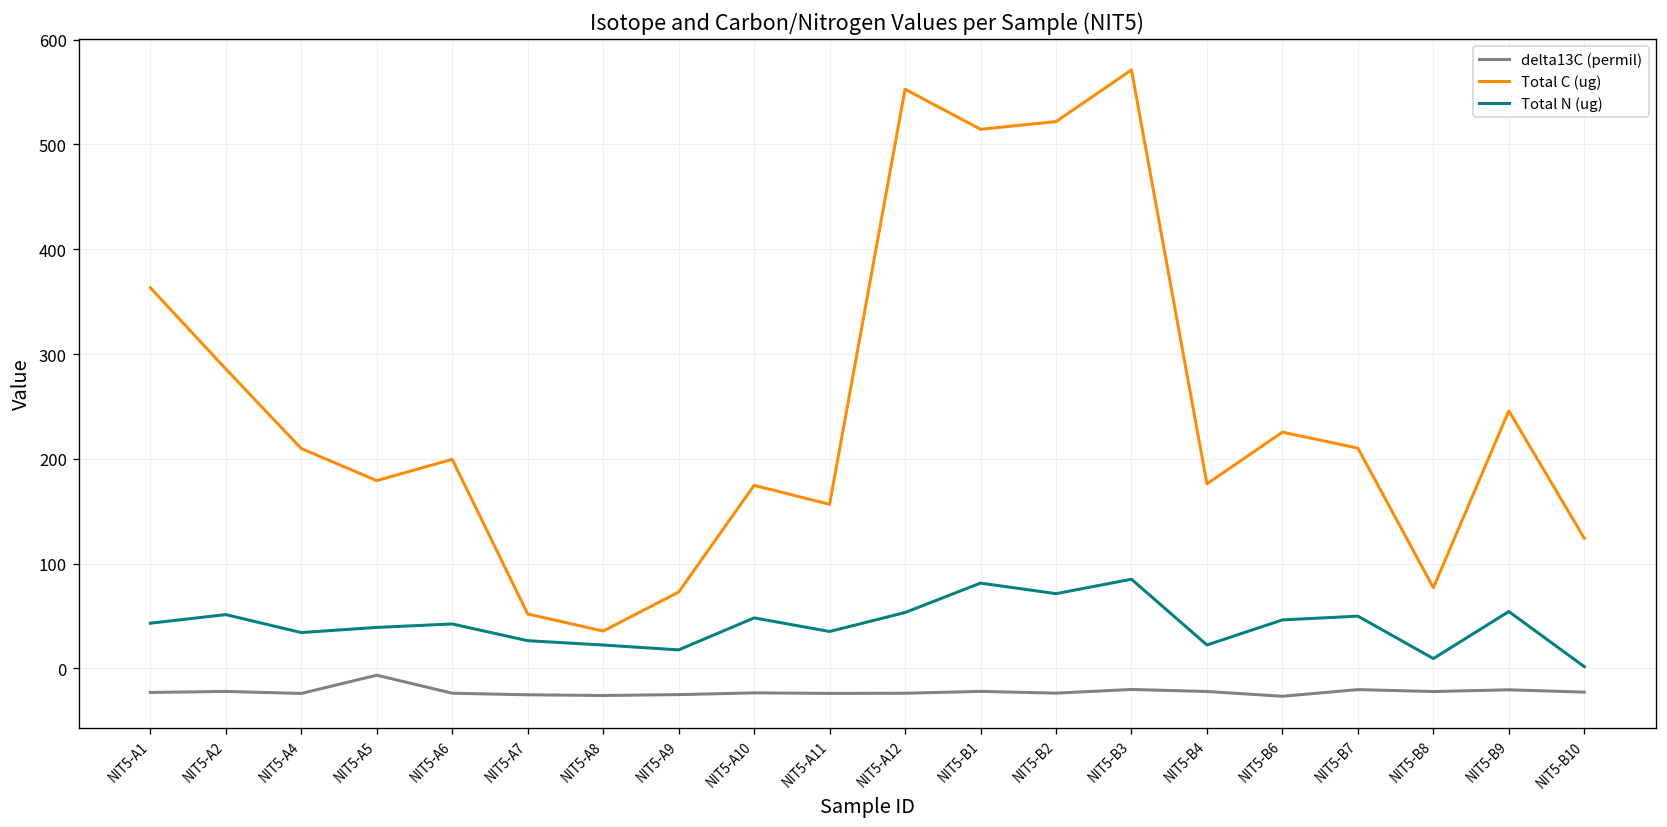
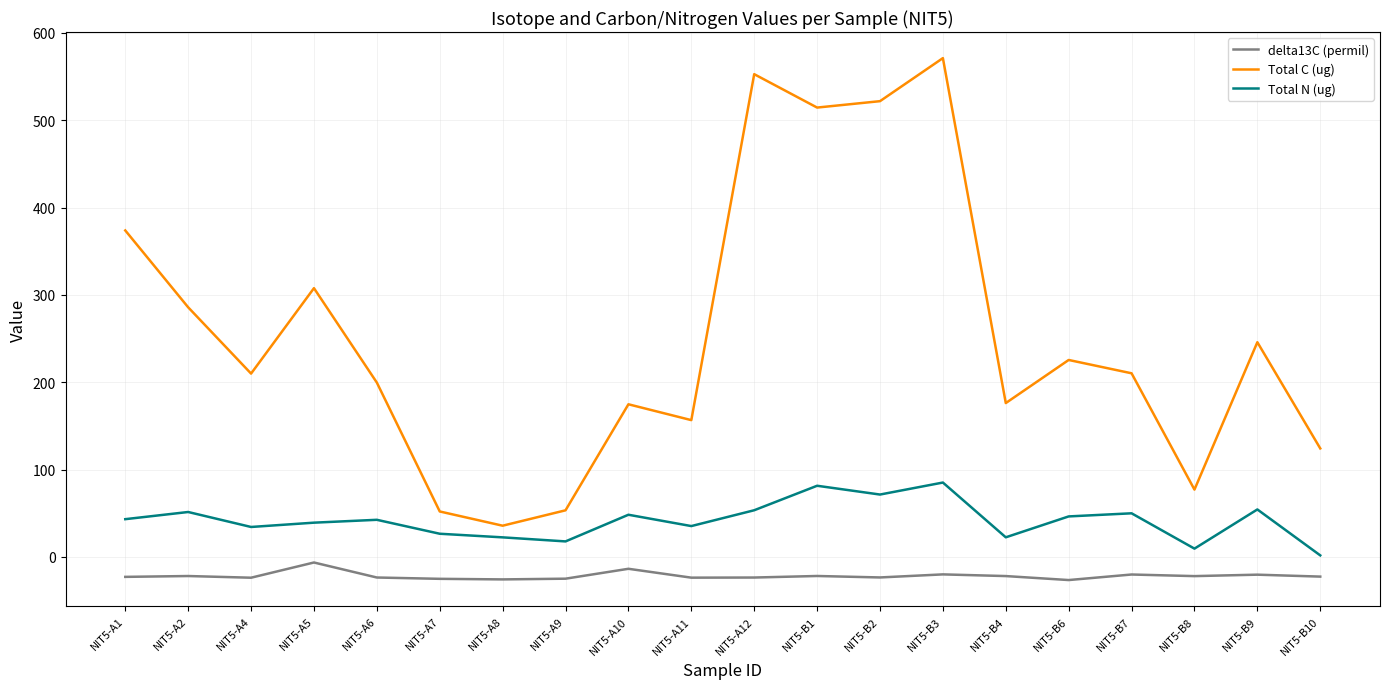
Total C (ug), NIT5-A1: 360 -> 370
Total C (ug), NIT5-A5: 180 -> 310
Total C (ug), NIT5-A9: 70 -> 50
delta13C (permil), NIT5-A10: -20 -> -10
